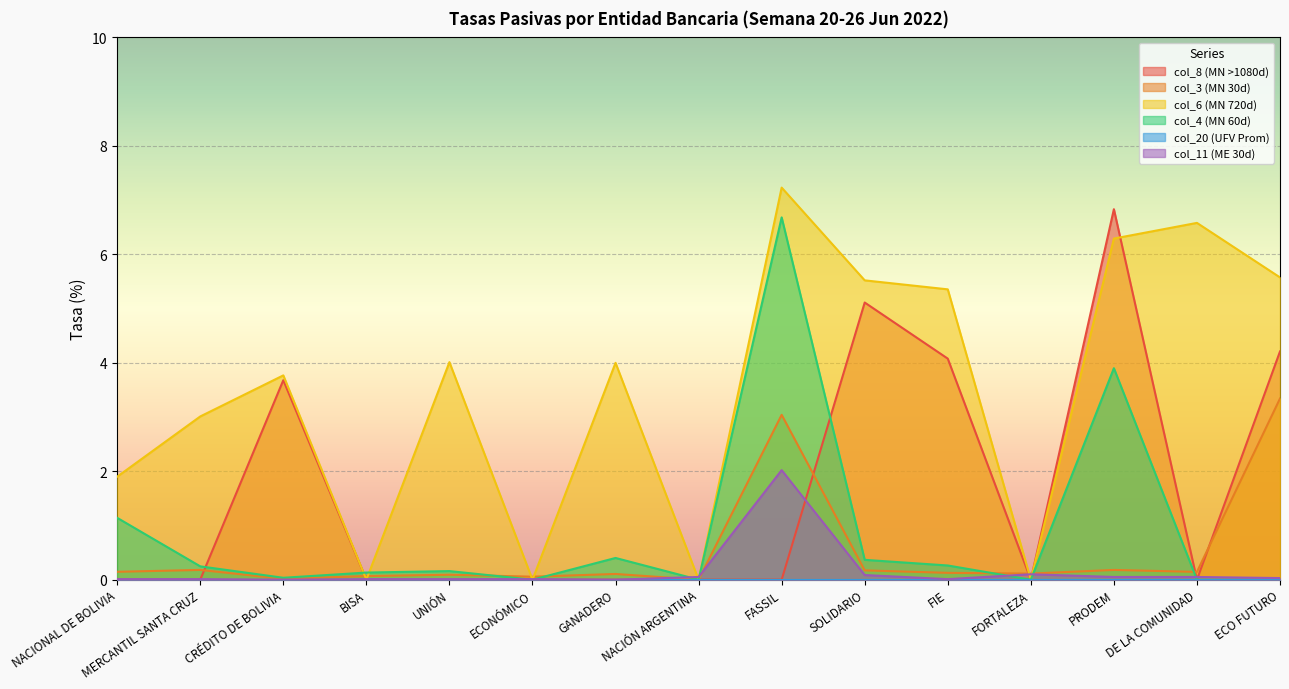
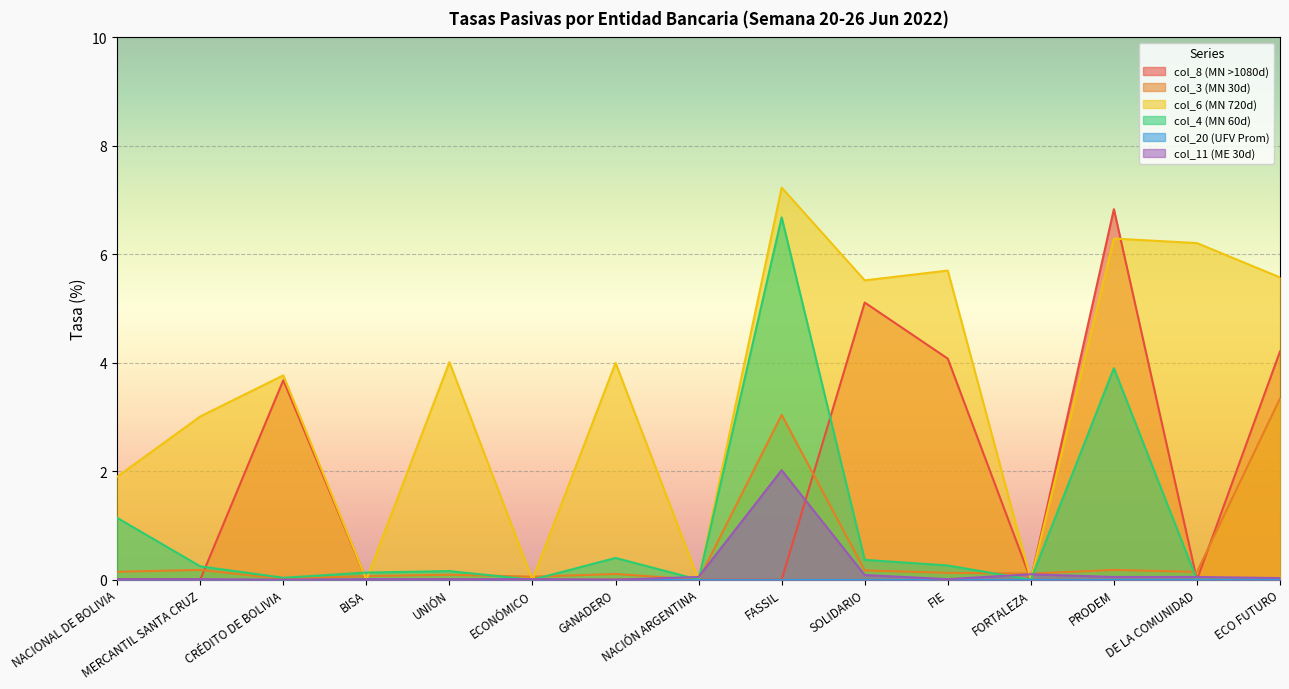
col_6 (MN 720d), FIE: 5.4 -> 5.7
col_6 (MN 720d), DE LA COMUNIDAD: 6.6 -> 6.2
